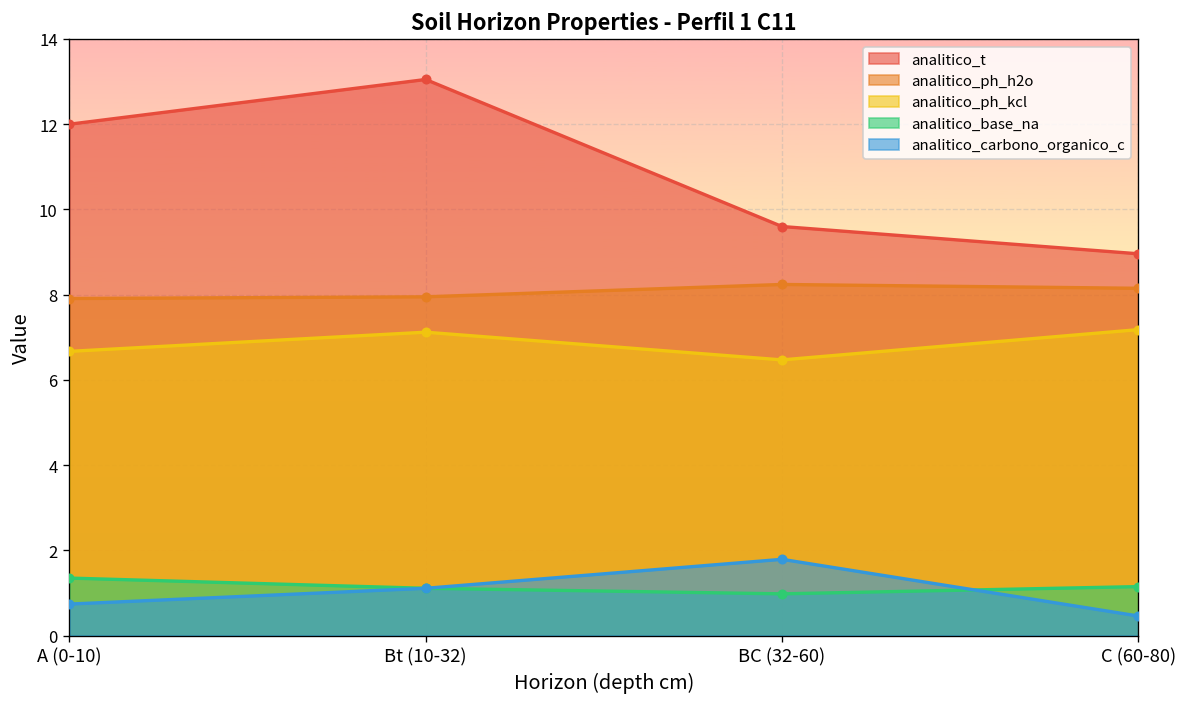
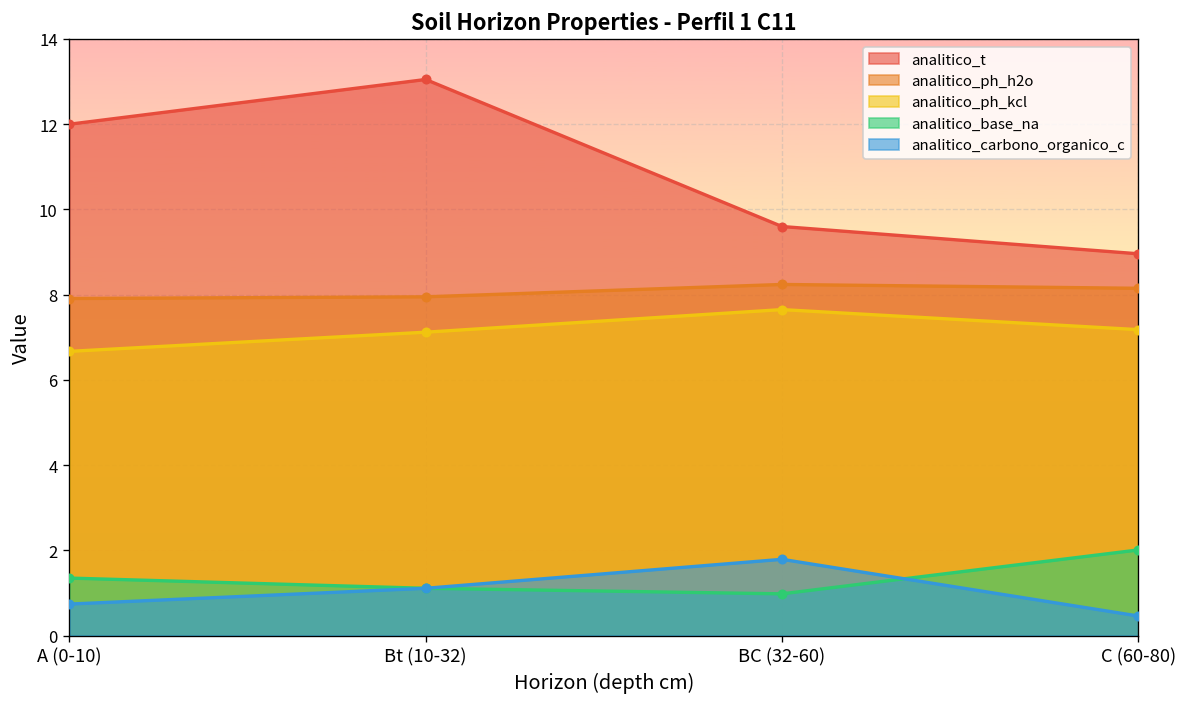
analitico_ph_kcl, BC (32-60): 6.5 -> 7.7
analitico_base_na, C (60-80): 1.2 -> 2.0
